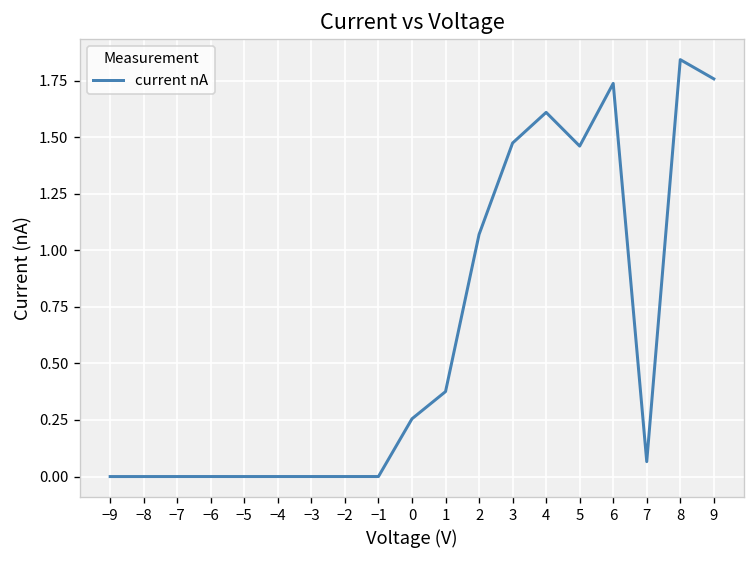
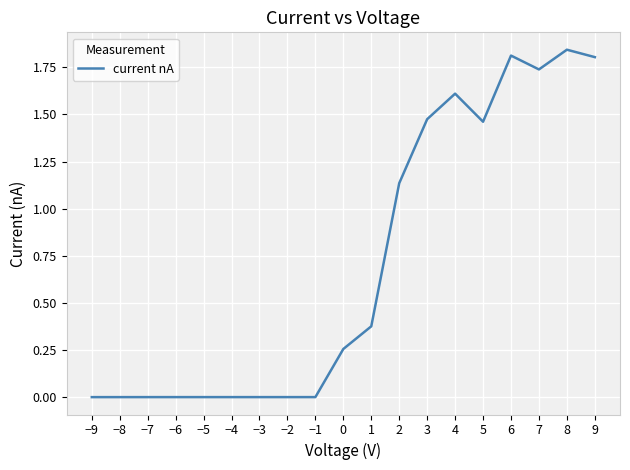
2: 1.07 -> 1.13
6: 1.74 -> 1.81
7: 0.07 -> 1.74
9: 1.76 -> 1.80
